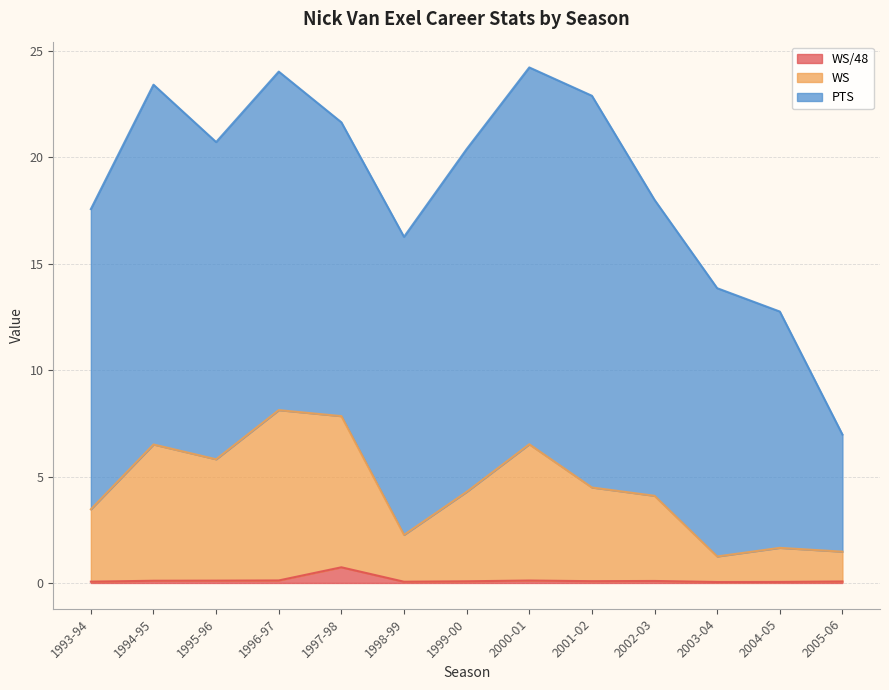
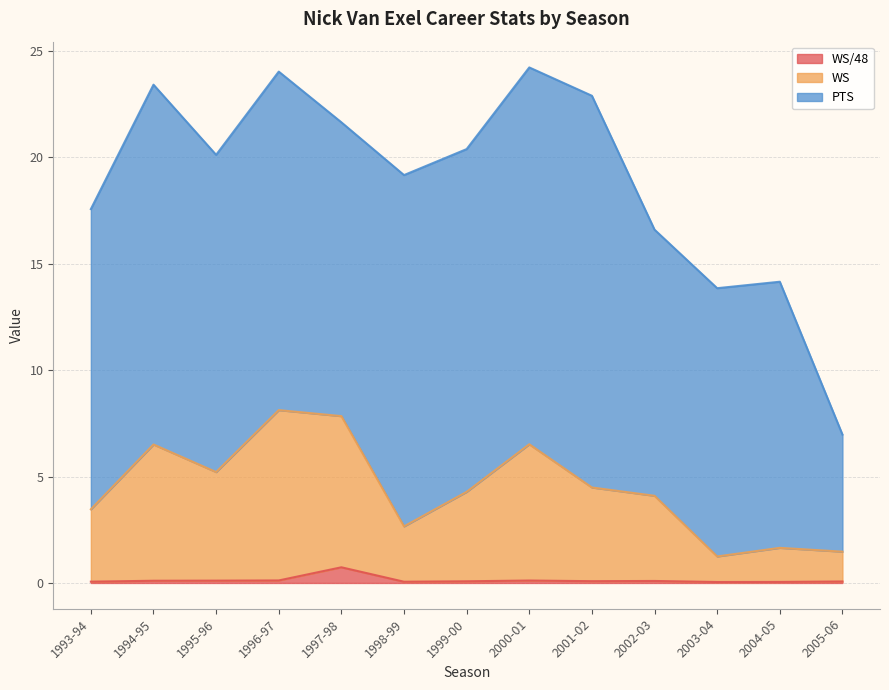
WS, 1995-96: 5.7 -> 5.1
WS, 1998-99: 2.2 -> 2.6
PTS, 1998-99: 14.0 -> 16.5
PTS, 2002-03: 13.9 -> 12.5
PTS, 2004-05: 11.1 -> 12.5
